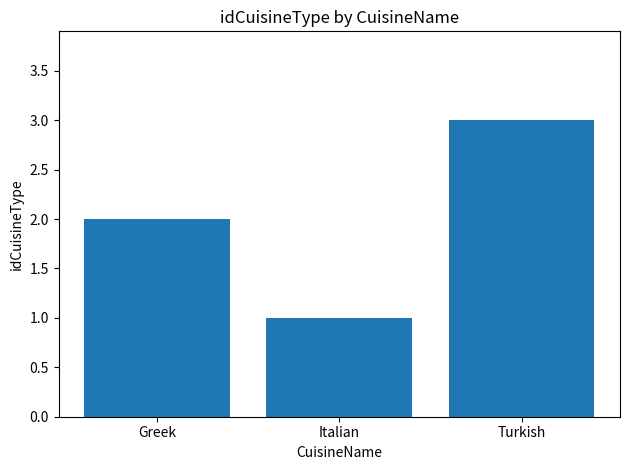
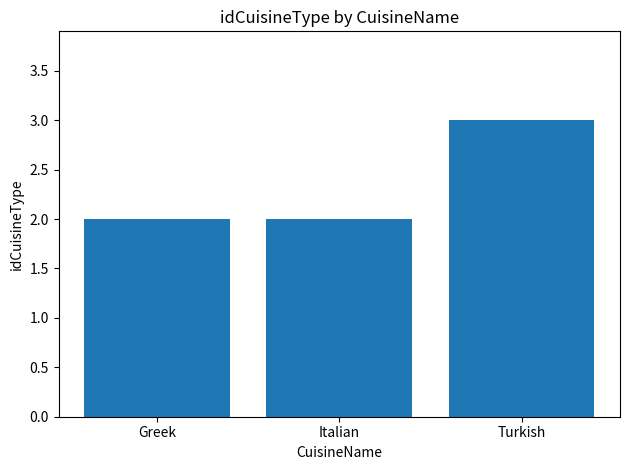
Italian: 1 -> 2
